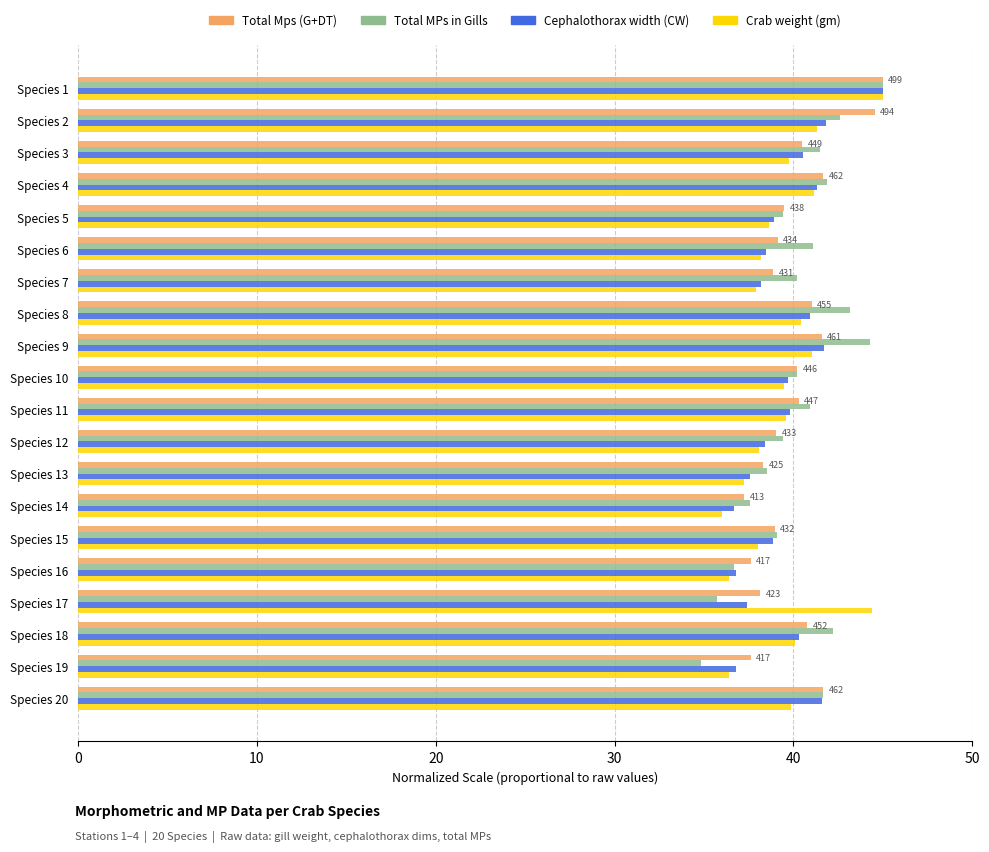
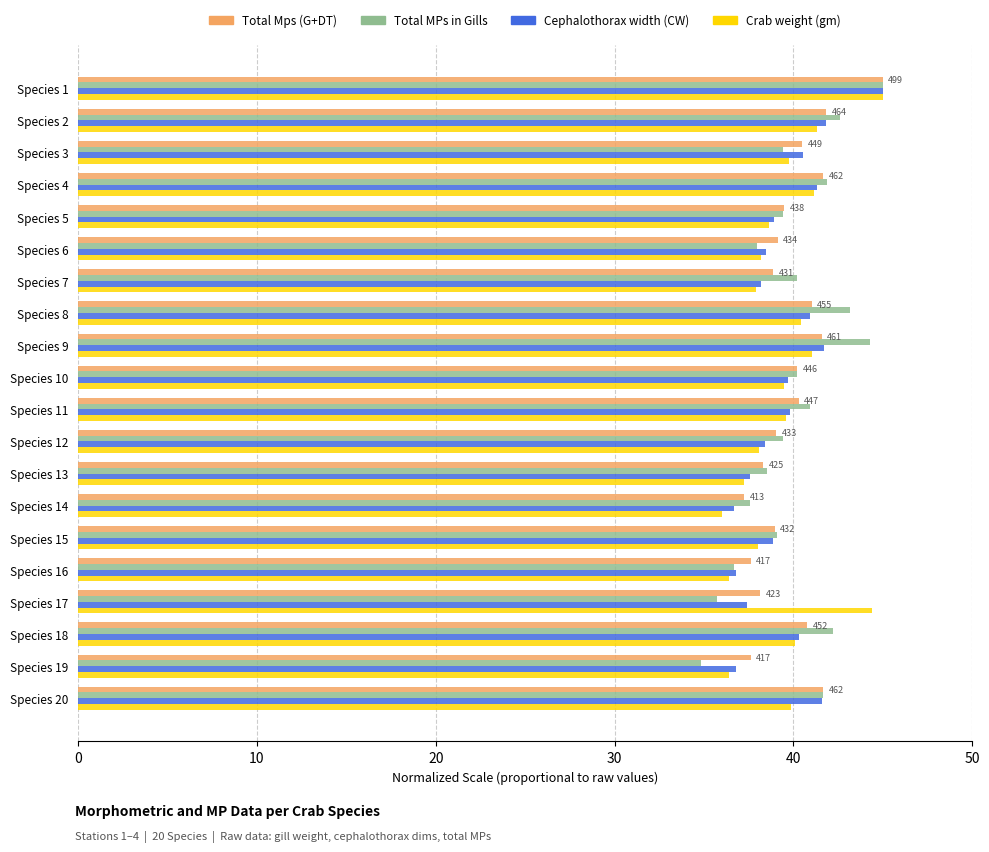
Total Mps (G+DT), Species 2: 494 -> 464
Total MPs in Gills, Species 3: 41.5 -> 39.4
Total MPs in Gills, Species 6: 41.1 -> 38.0
